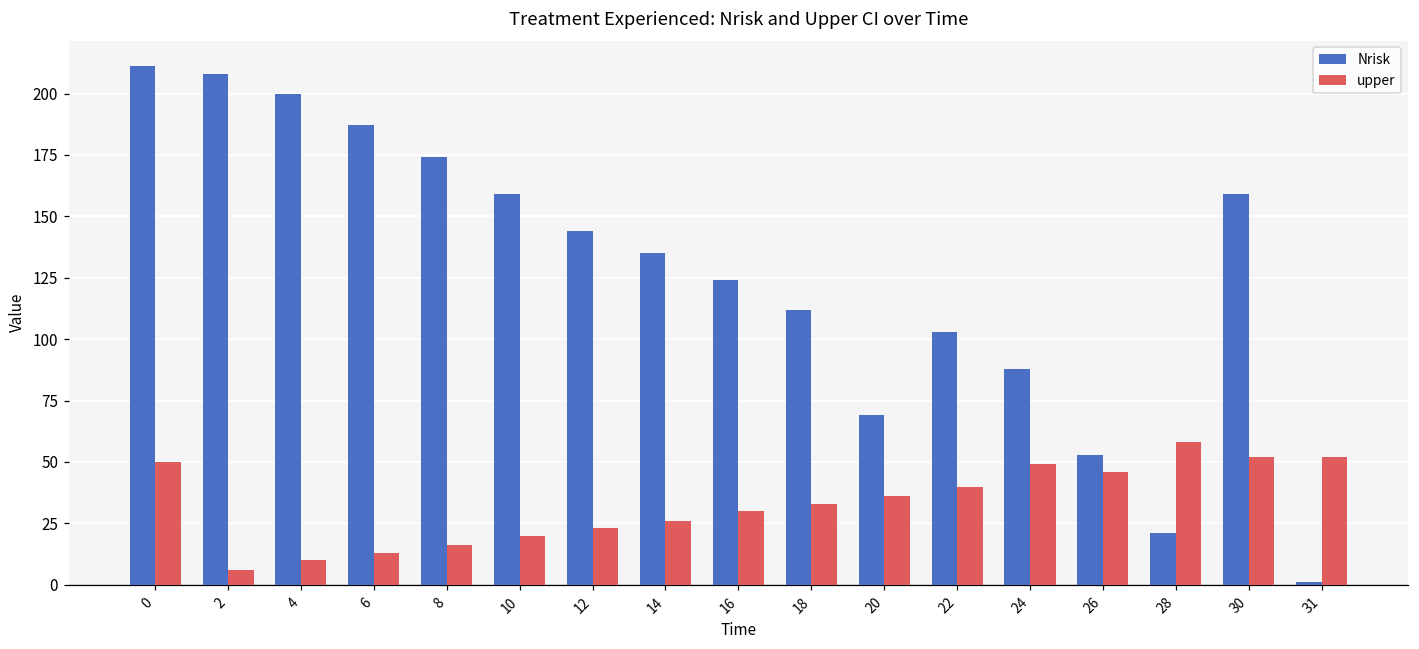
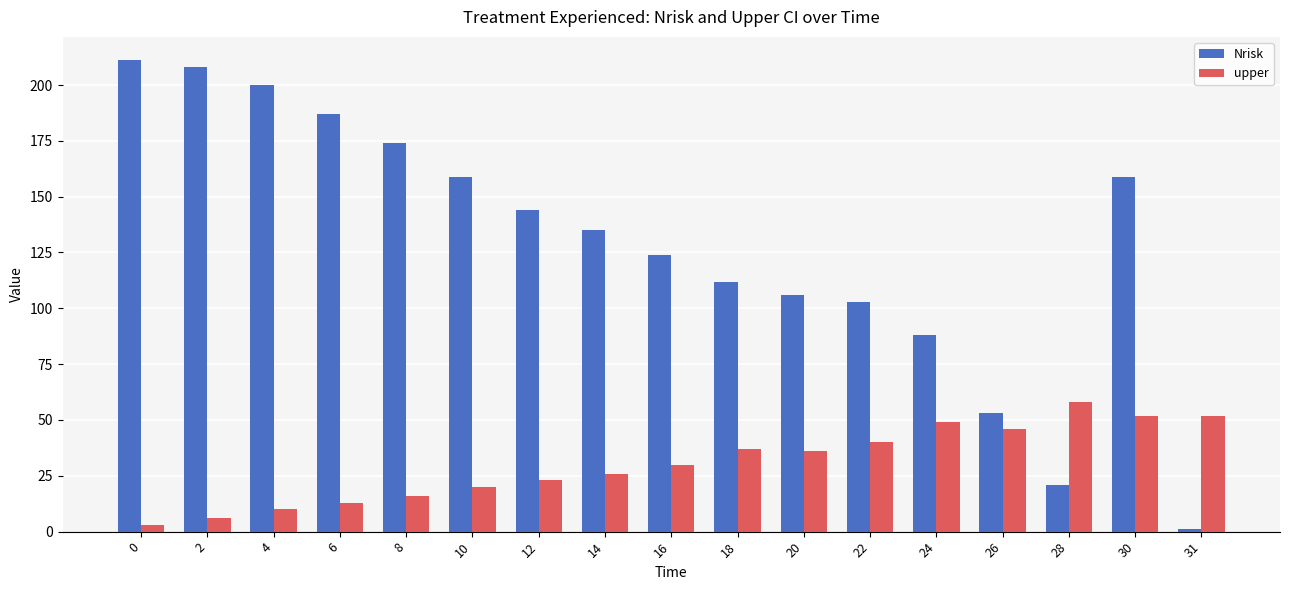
upper, 0: 50 -> 3
upper, 18: 33 -> 37
Nrisk, 20: 69 -> 106
